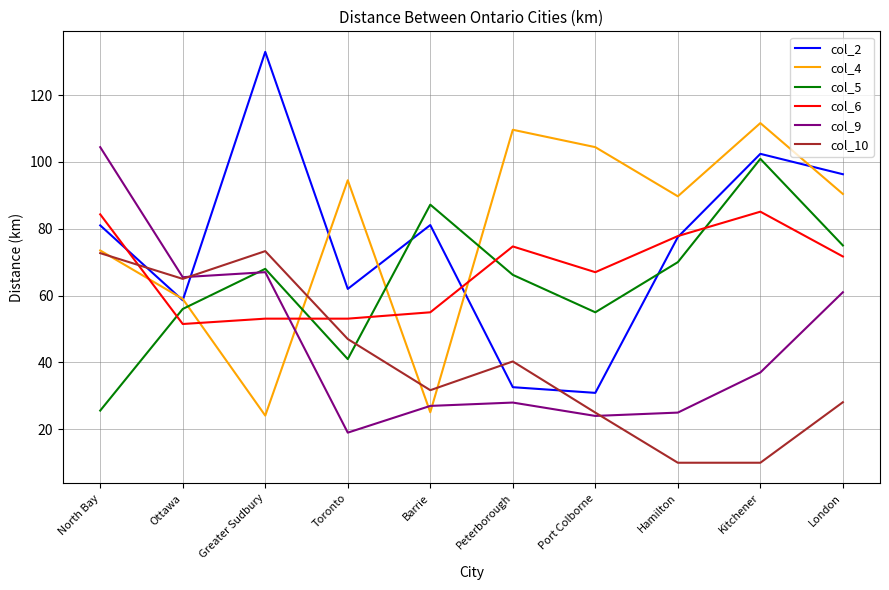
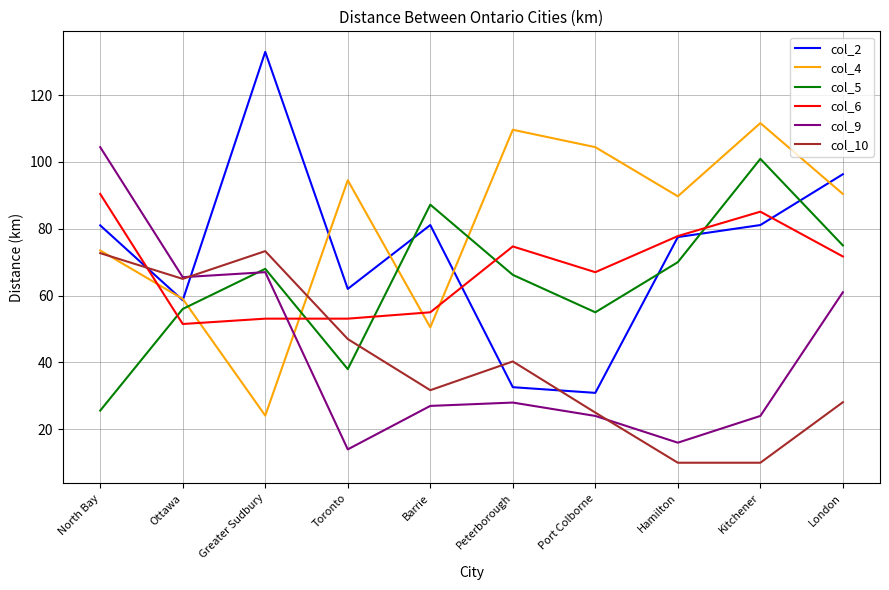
col_6, North Bay: 84 -> 90
col_5, Toronto: 41 -> 38
col_9, Toronto: 19 -> 14
col_4, Barrie: 25 -> 51
col_9, Hamilton: 25 -> 16
col_2, Kitchener: 102 -> 81
col_9, Kitchener: 37 -> 24
